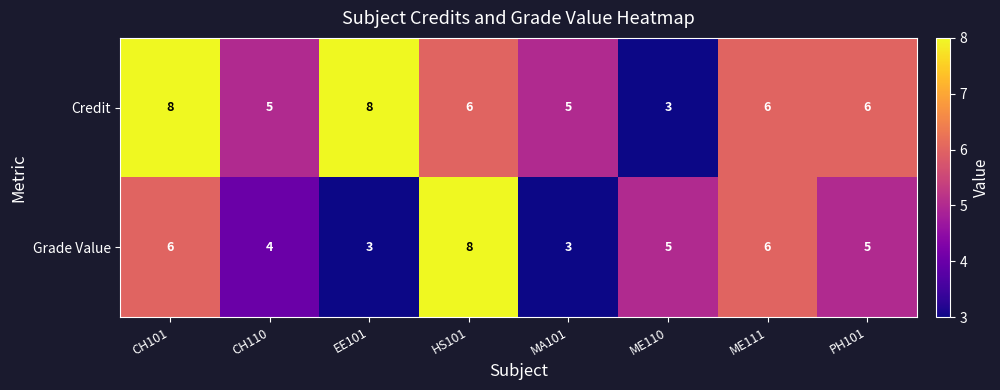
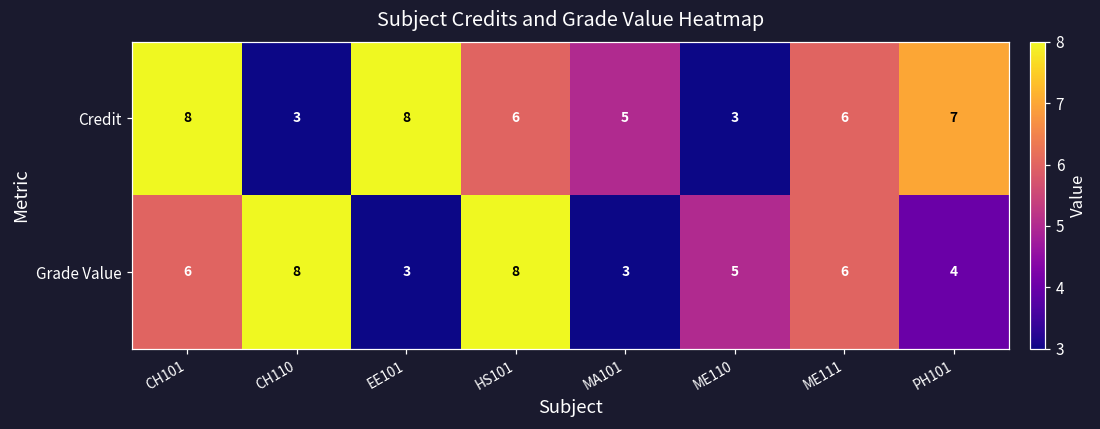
Credit, CH110: 5 -> 3
Credit, PH101: 6 -> 7
Grade Value, CH110: 4 -> 8
Grade Value, PH101: 5 -> 4
